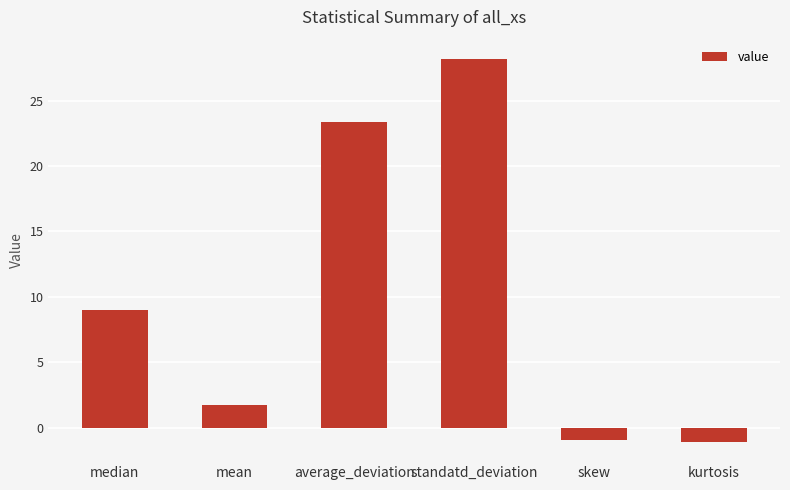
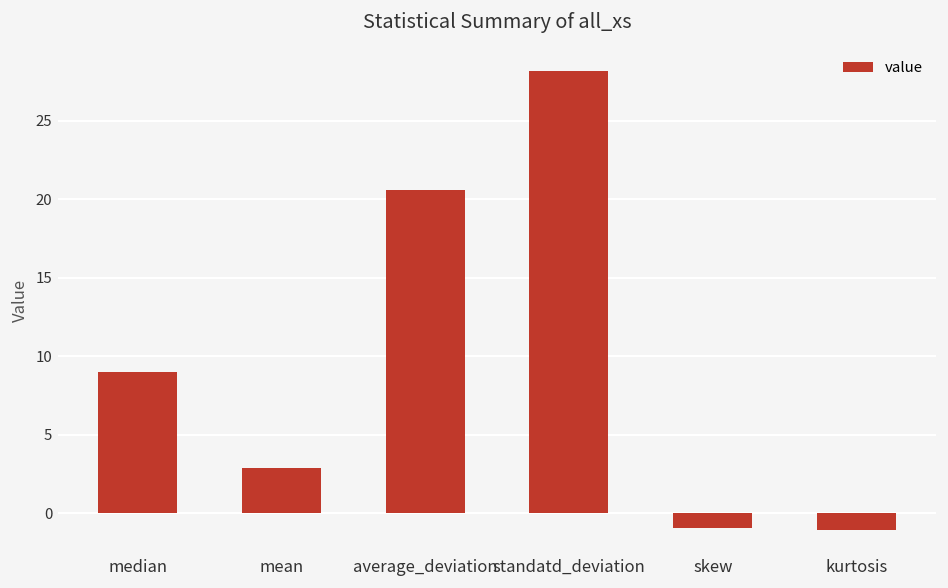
mean: 1.7 -> 2.9
average_deviation: 23.4 -> 20.6
